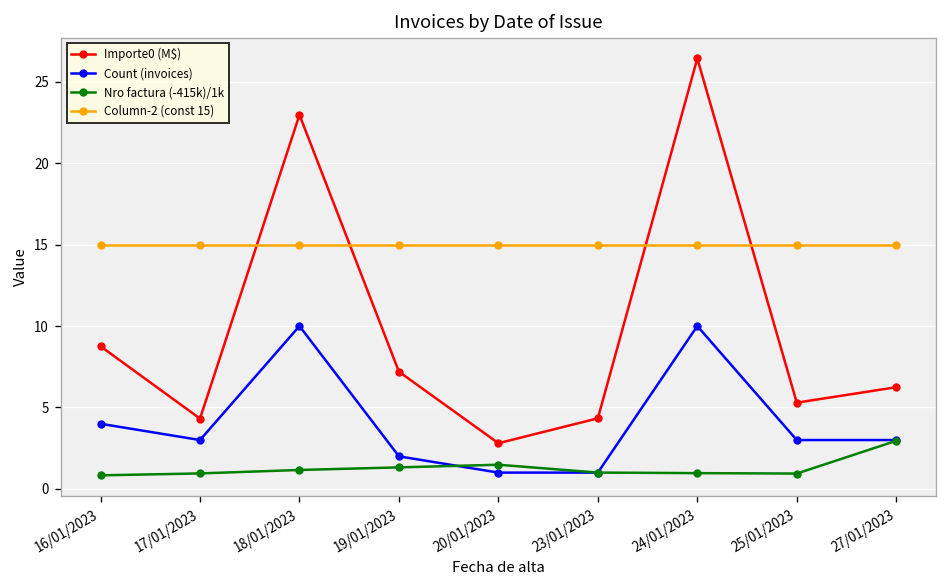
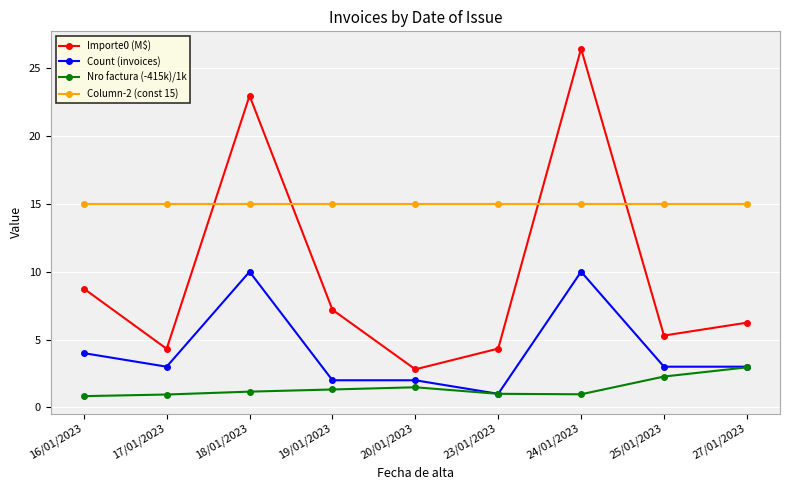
Count (invoices), 20/01/2023: 1 -> 2
Nro factura (-415k)/1k, 25/01/2023: 0.9 -> 2.3
